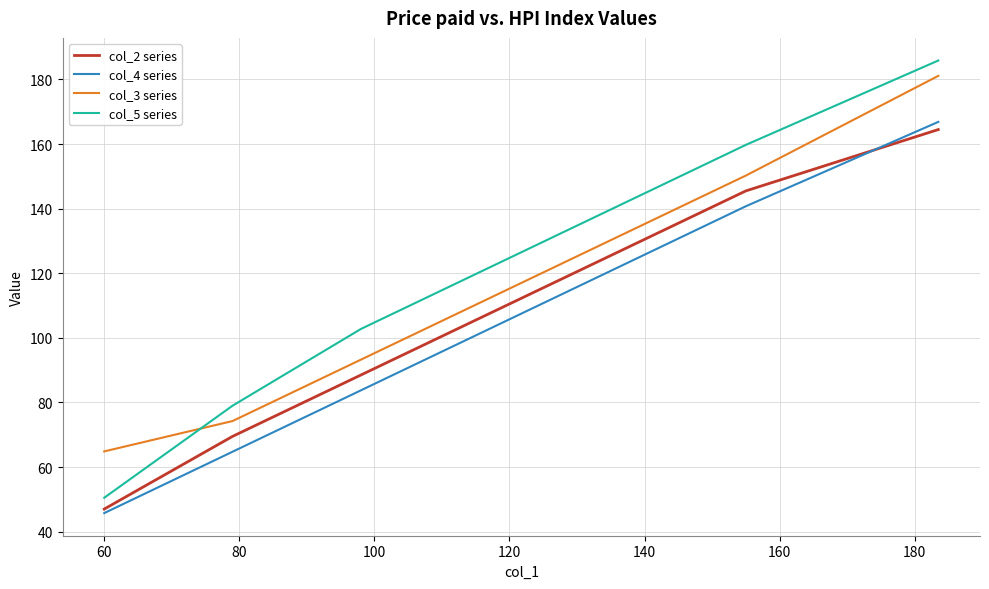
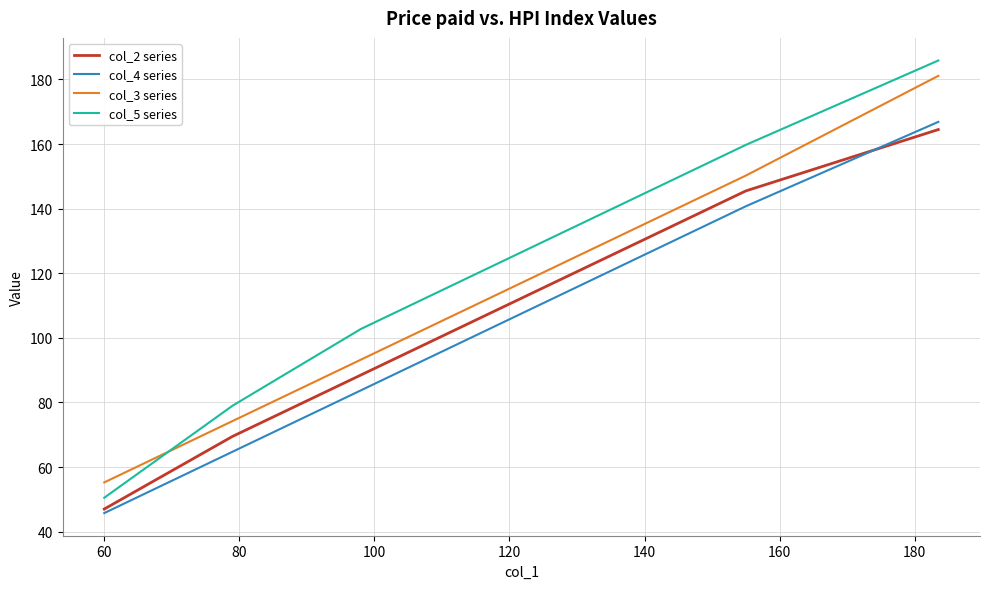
col_3 series, 60: 65 -> 55
